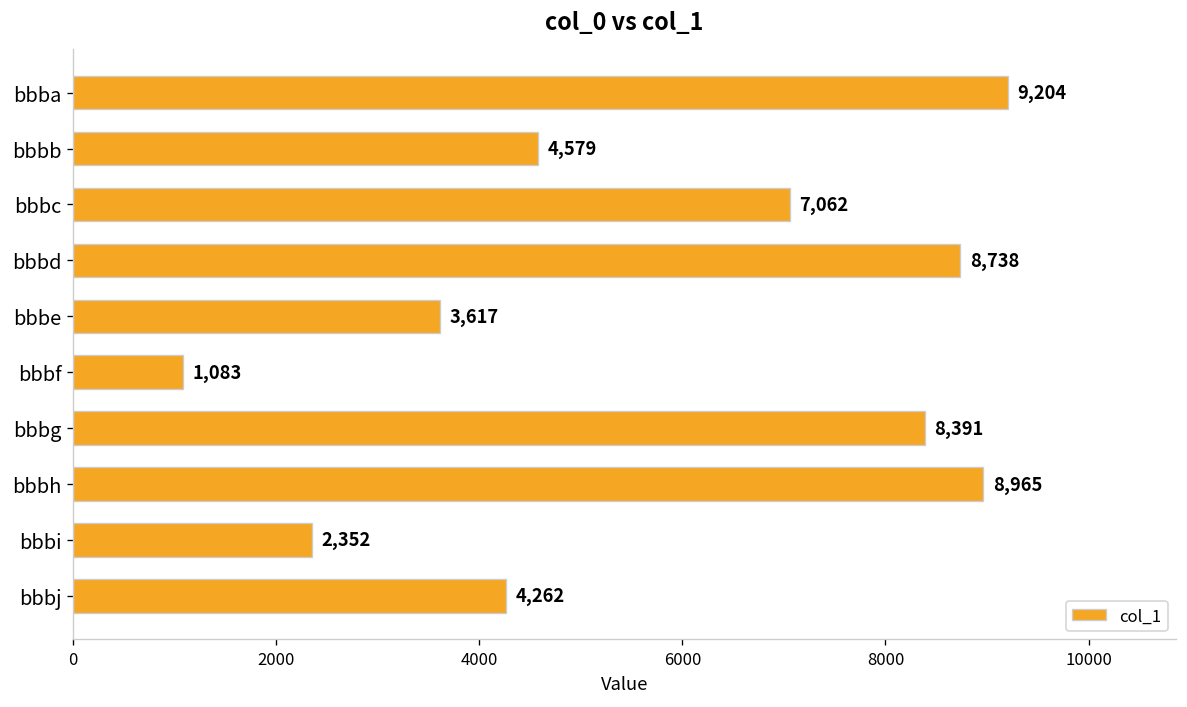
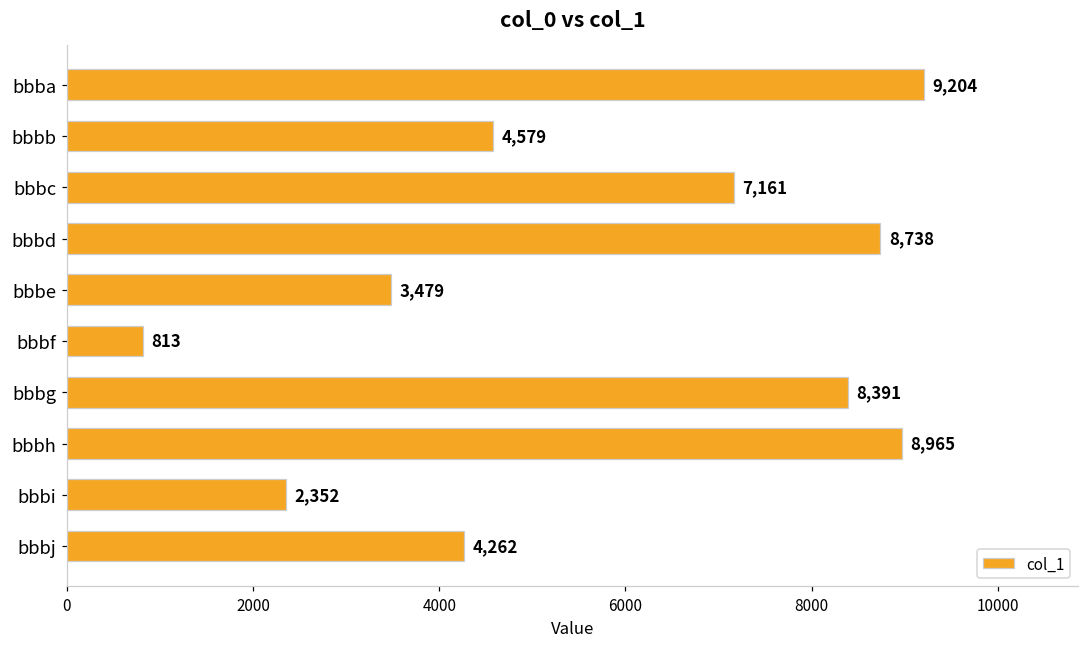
bbbc: 7,062 -> 7,161
bbbe: 3,617 -> 3,479
bbbf: 1,083 -> 813
